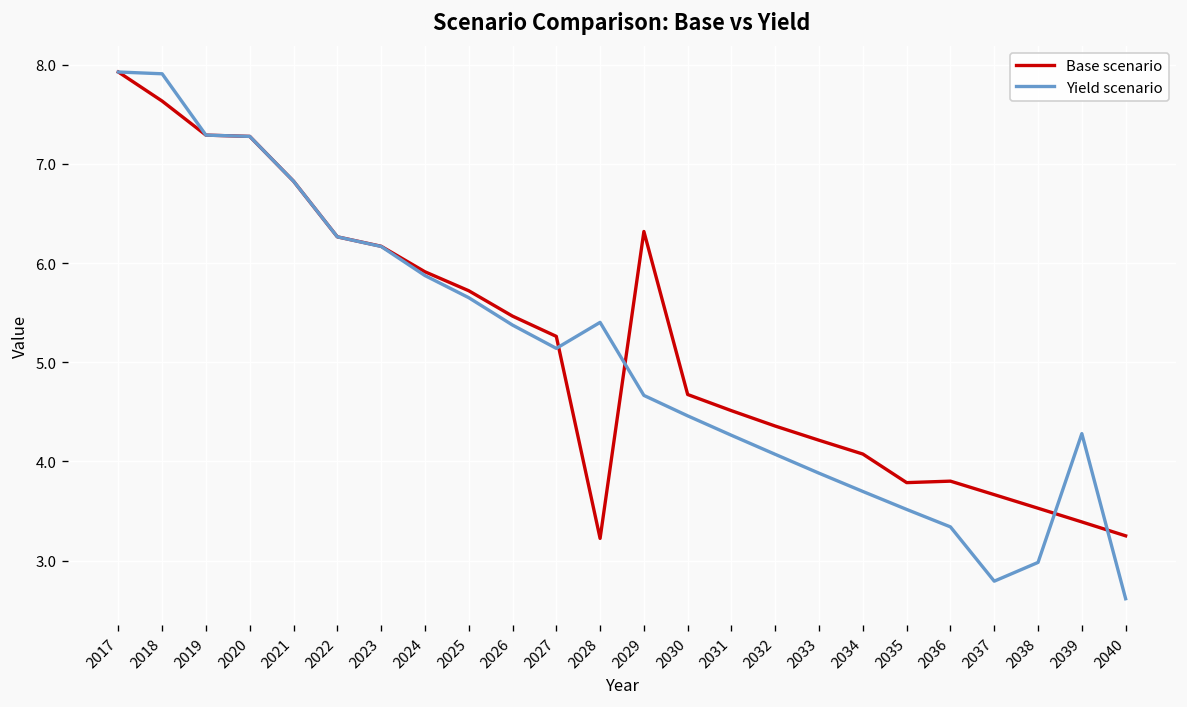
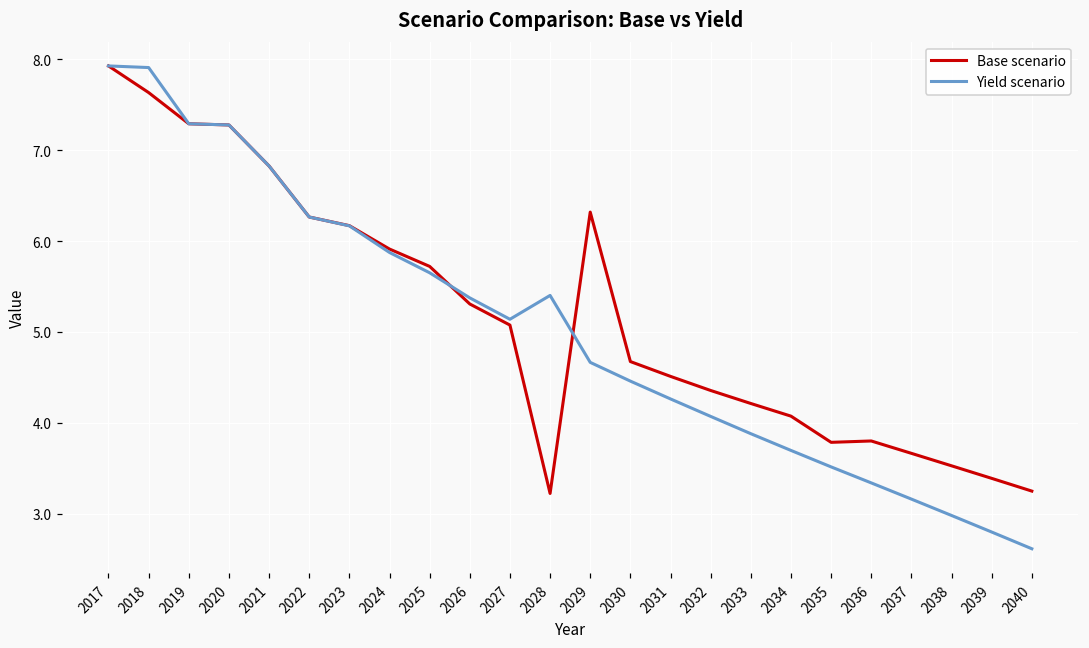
Base scenario, 2026: 5.5 -> 5.3
Base scenario, 2027: 5.3 -> 5.1
Yield scenario, 2037: 2.8 -> 3.2
Yield scenario, 2039: 4.3 -> 2.8
